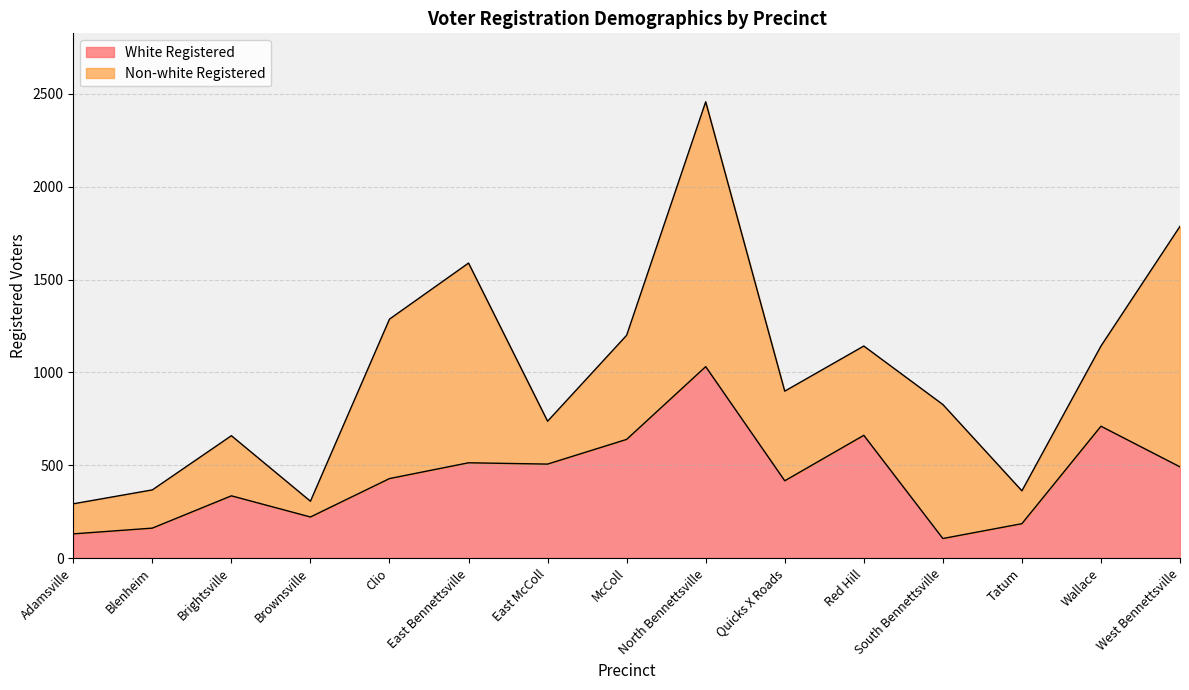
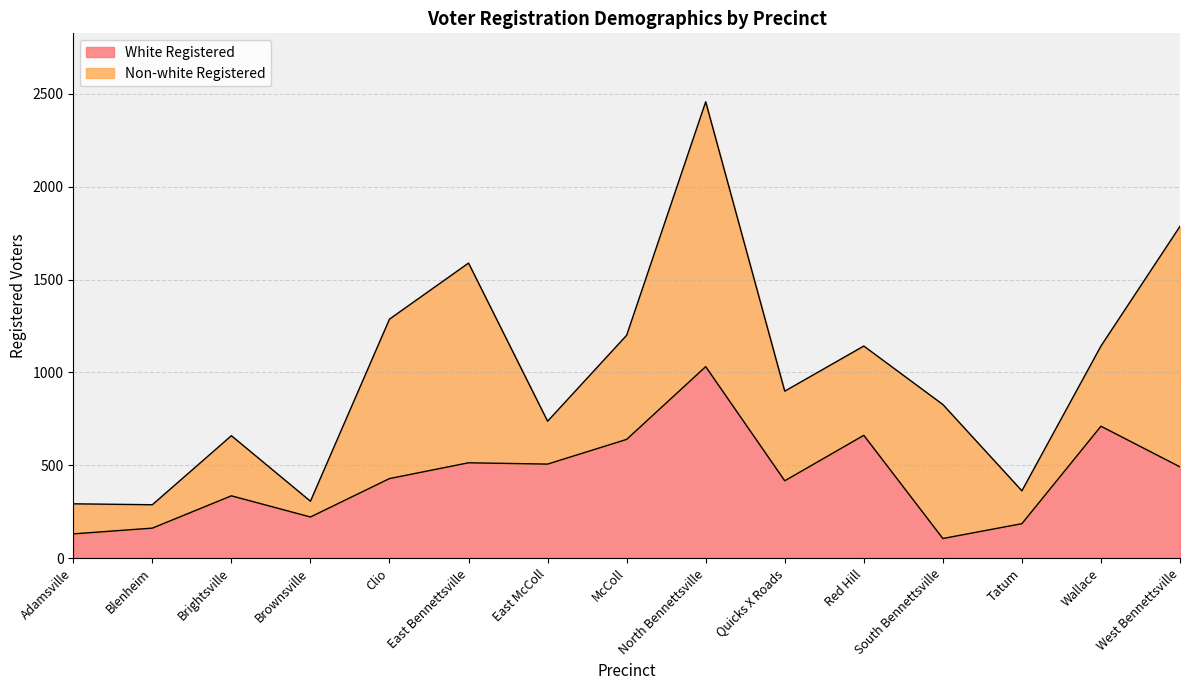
Non-white Registered, Blenheim: 210 -> 130
